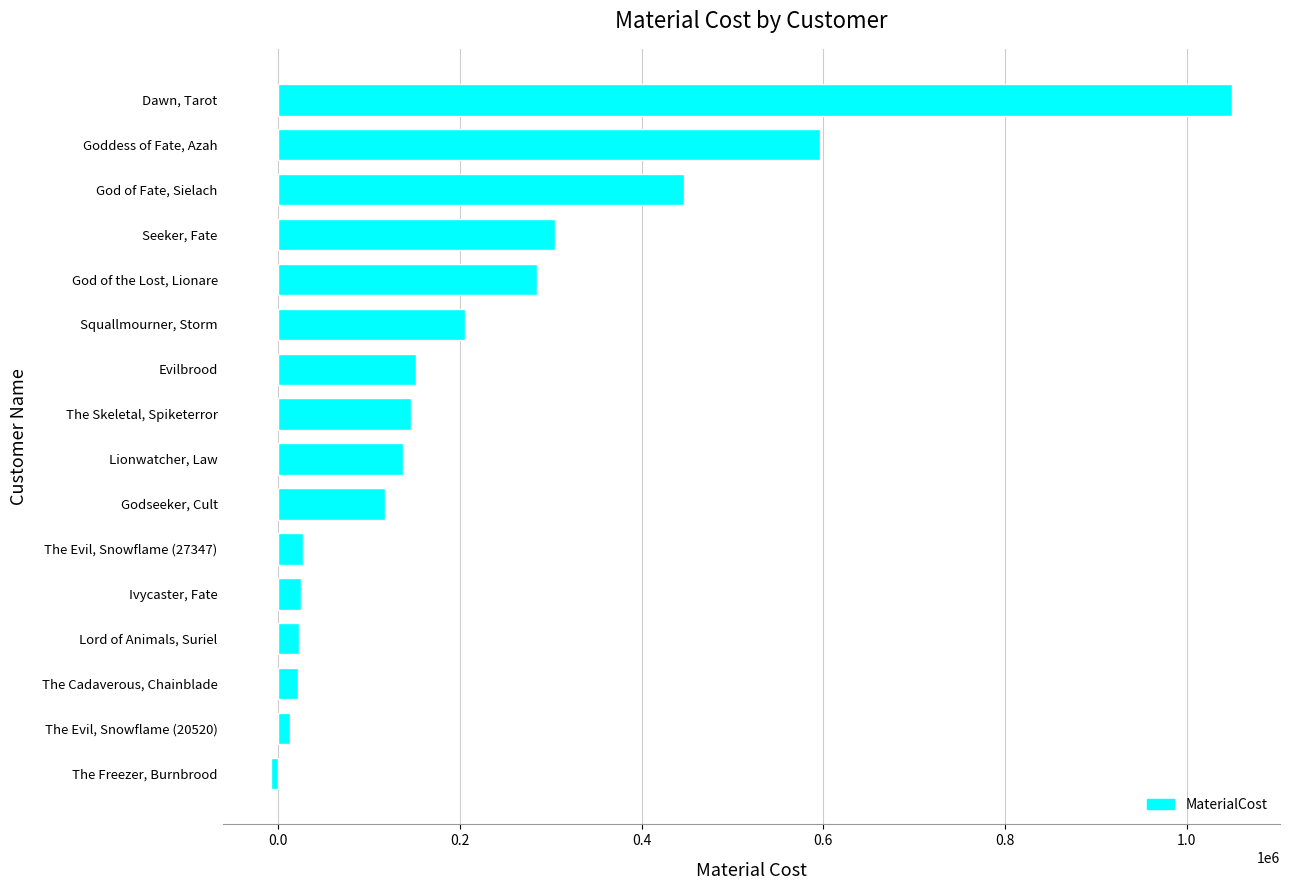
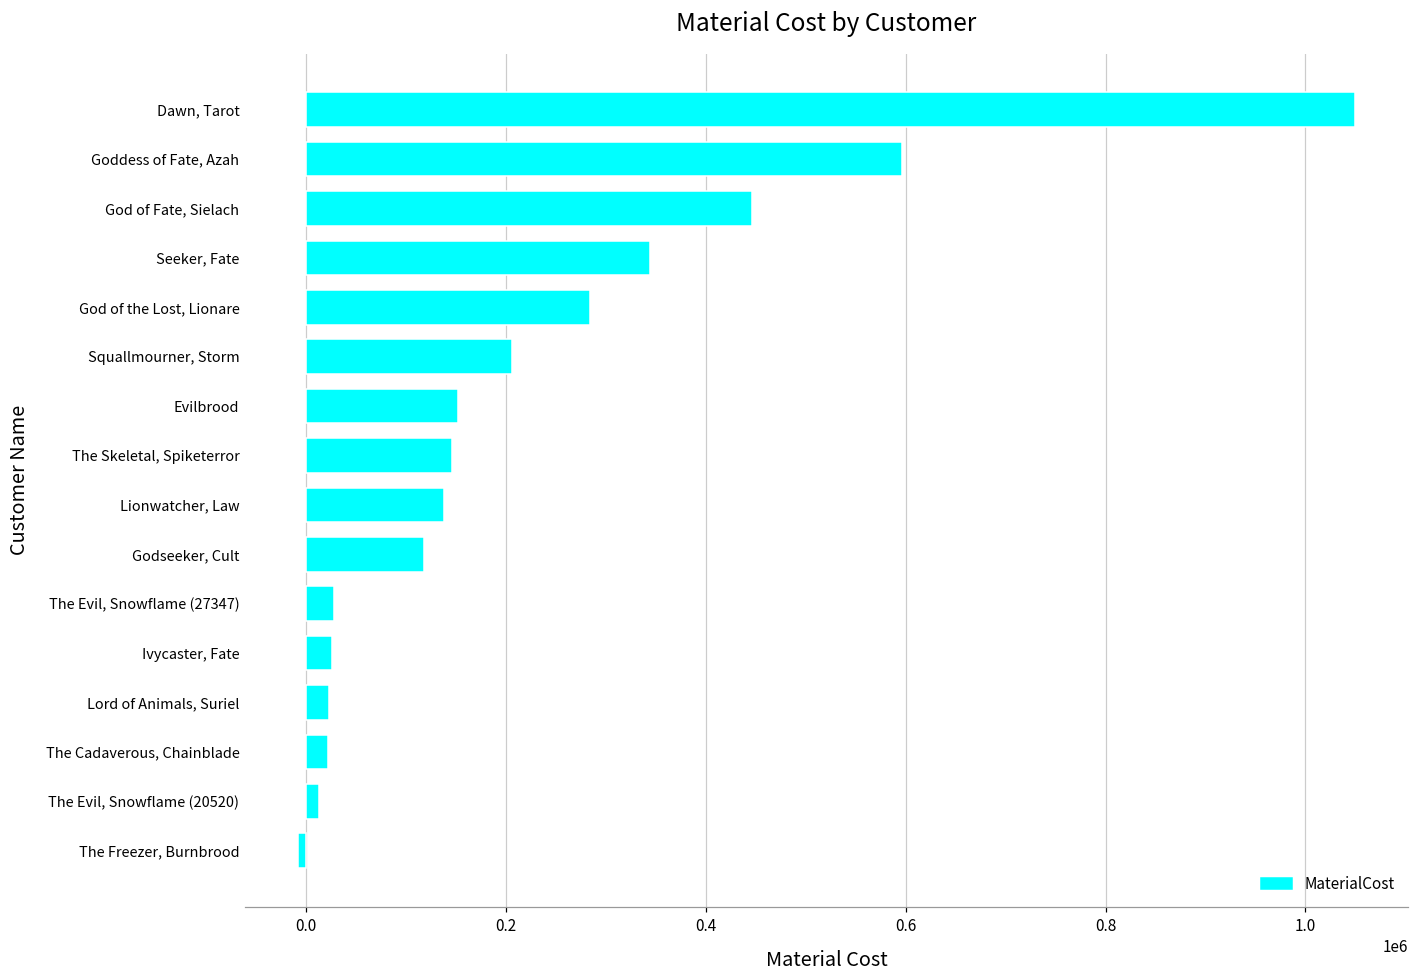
Seeker, Fate: 310000 -> 340000
